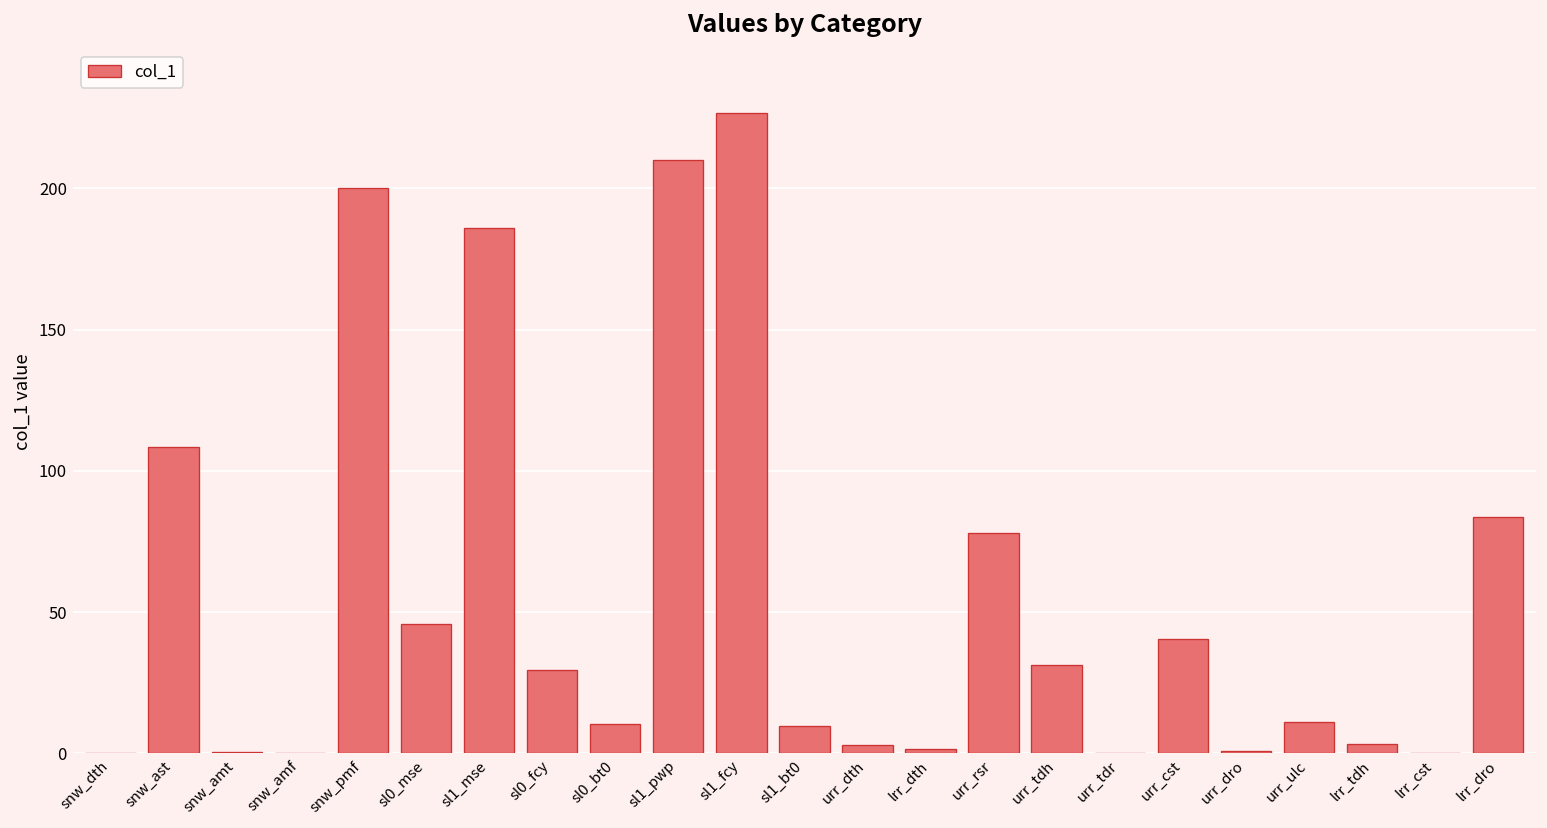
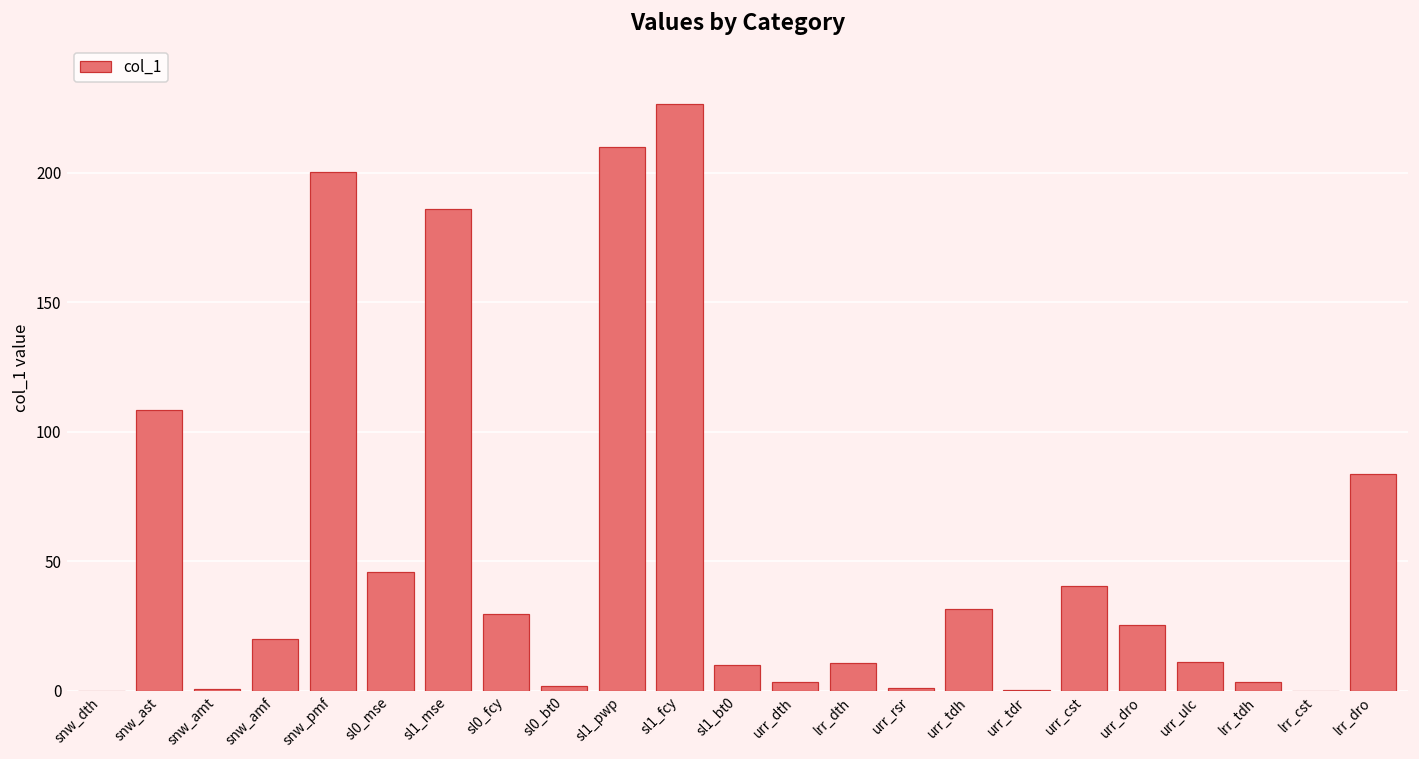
snw_amf: 0 -> 20
sl0_bt0: 10 -> 2
lrr_dth: 2 -> 11
urr_rsr: 78 -> 1
urr_dro: 1 -> 25
